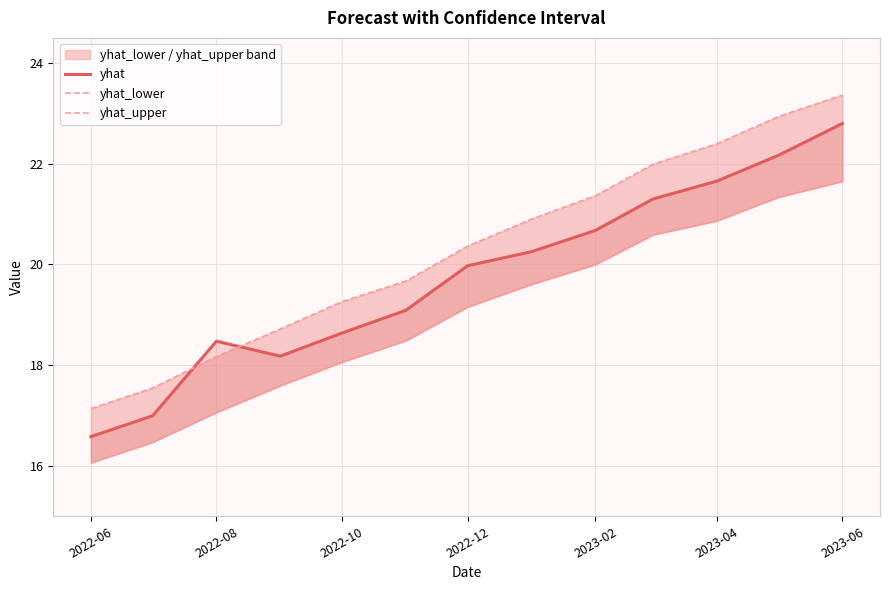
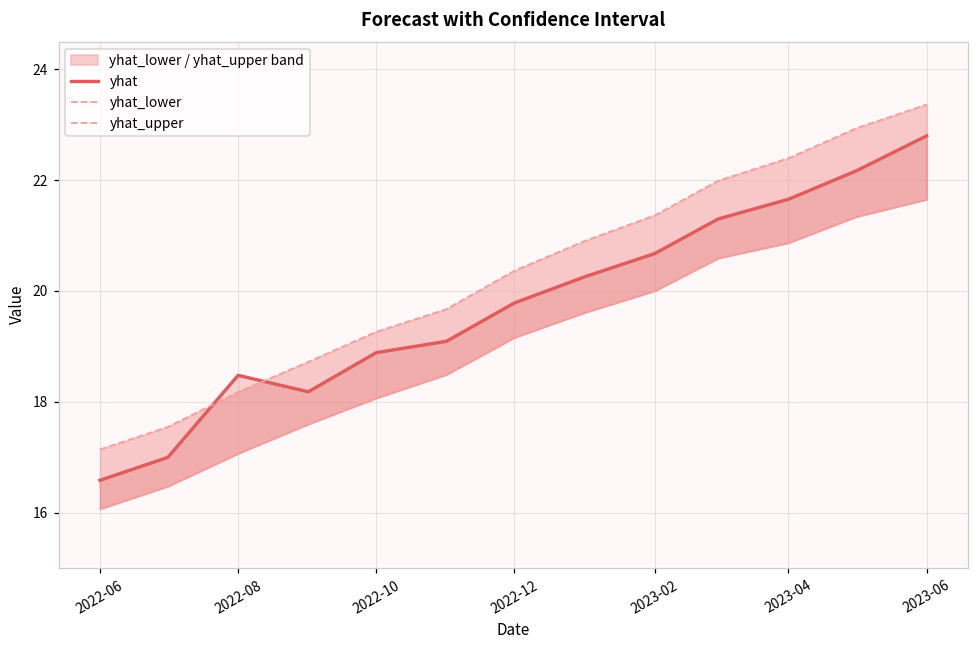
yhat, 2022-10: 18.6 -> 18.9
yhat, 2022-12: 20.0 -> 19.8
